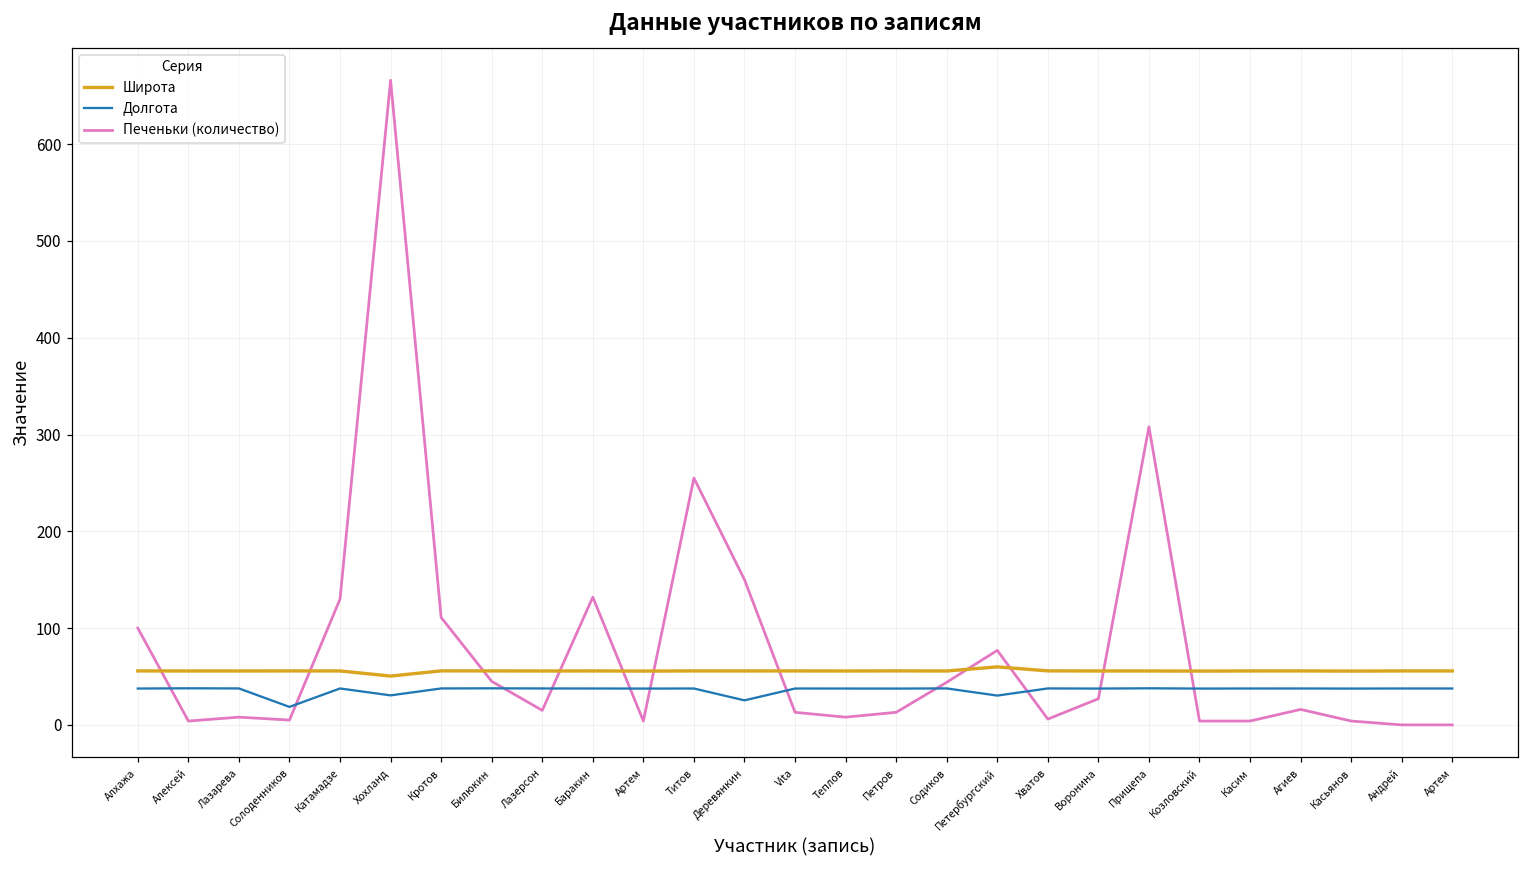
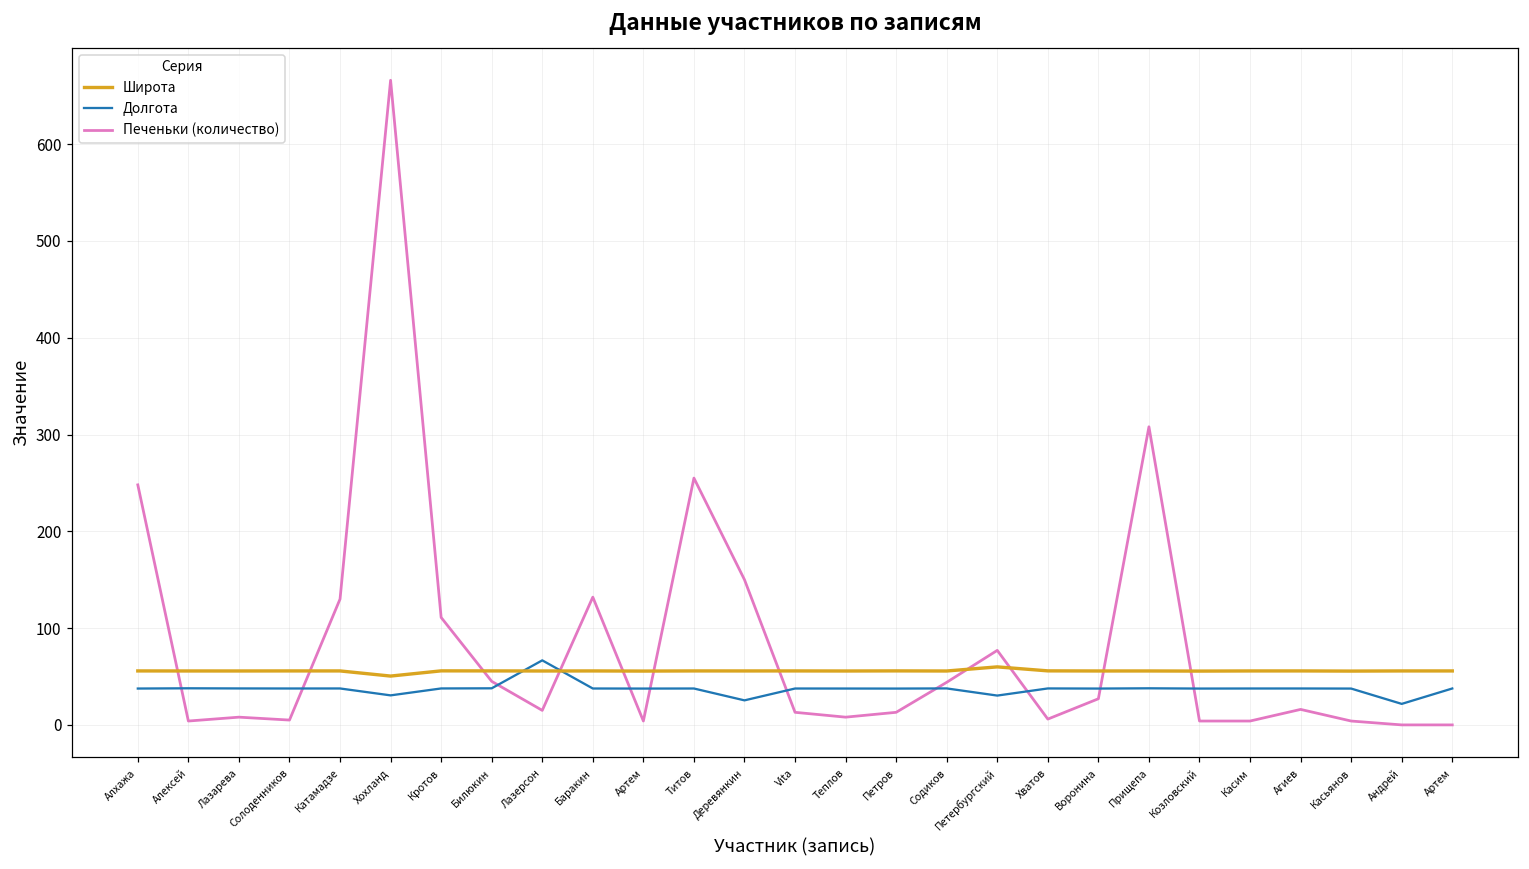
Печеньки (количество), Алхажа: 100 -> 250
Долгота, Солоденников: 20 -> 40
Долгота, Лазерсон: 40 -> 70
Долгота, Андрей: 40 -> 20
